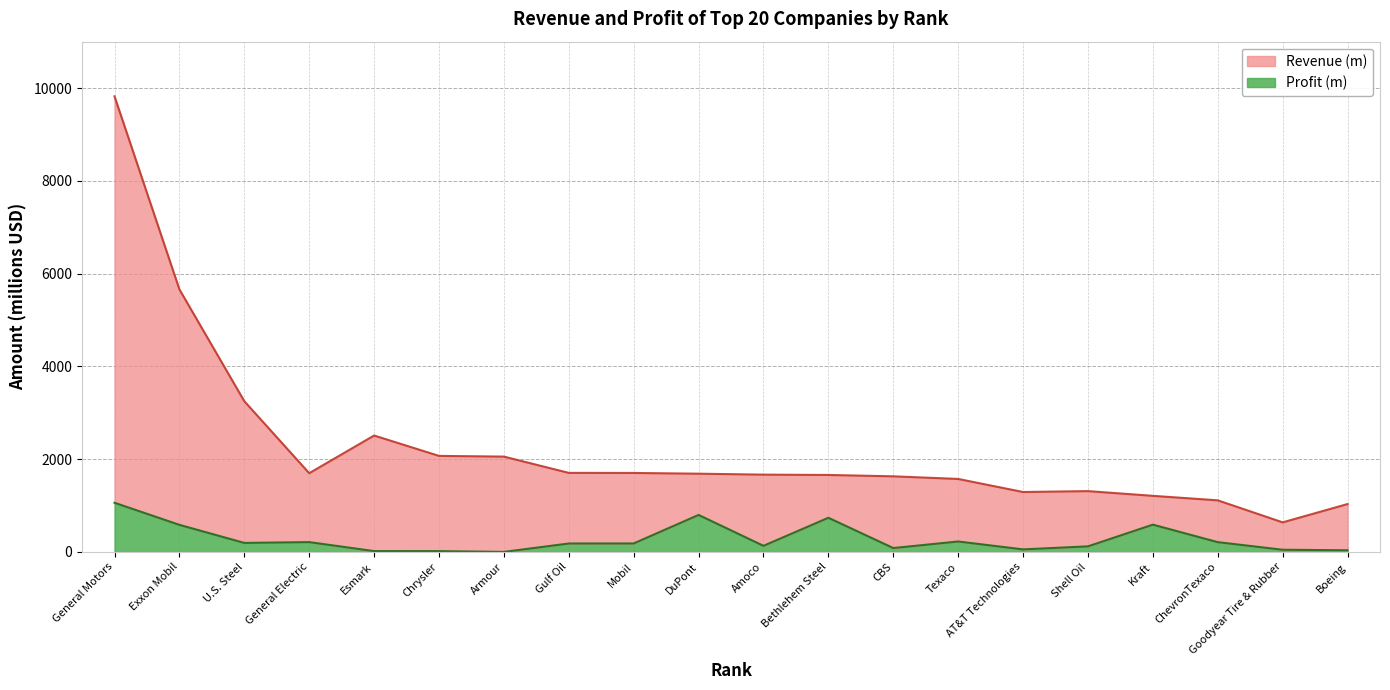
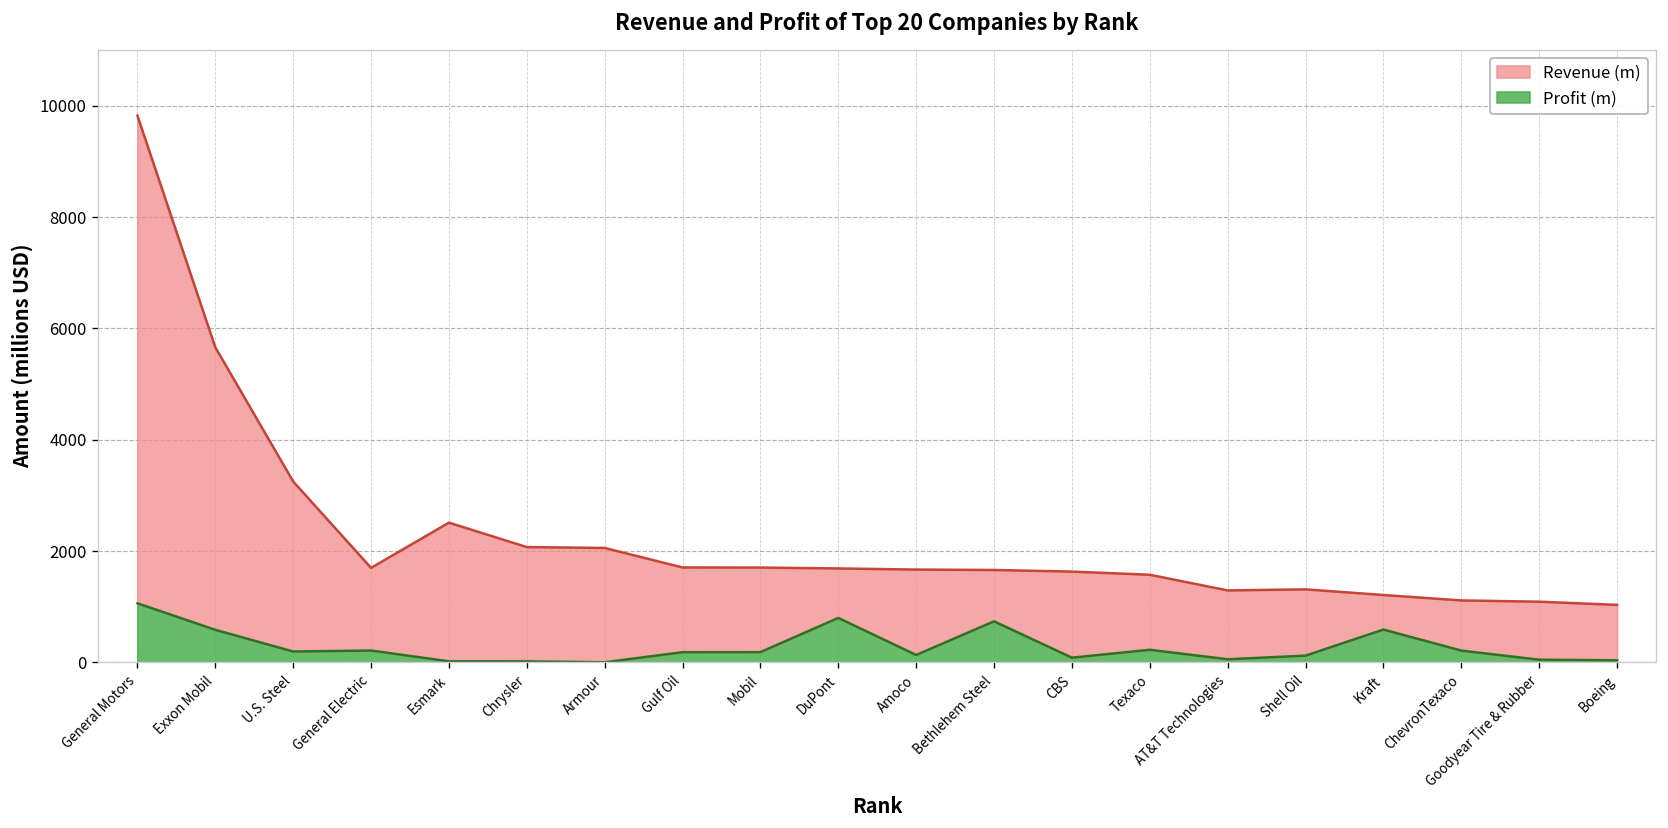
Revenue (m), Goodyear Tire & Rubber: 600 -> 1100
